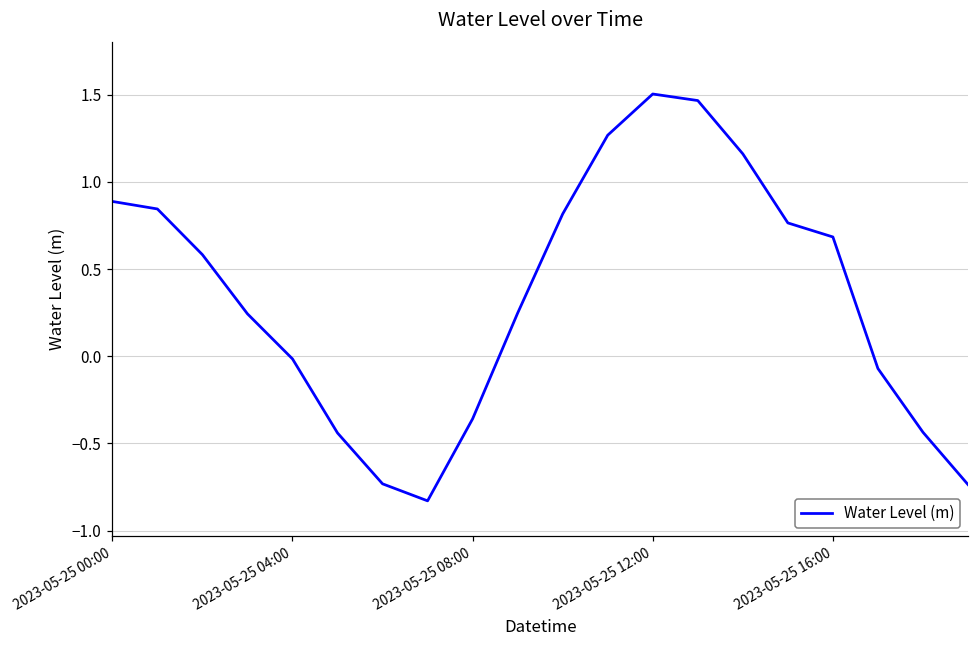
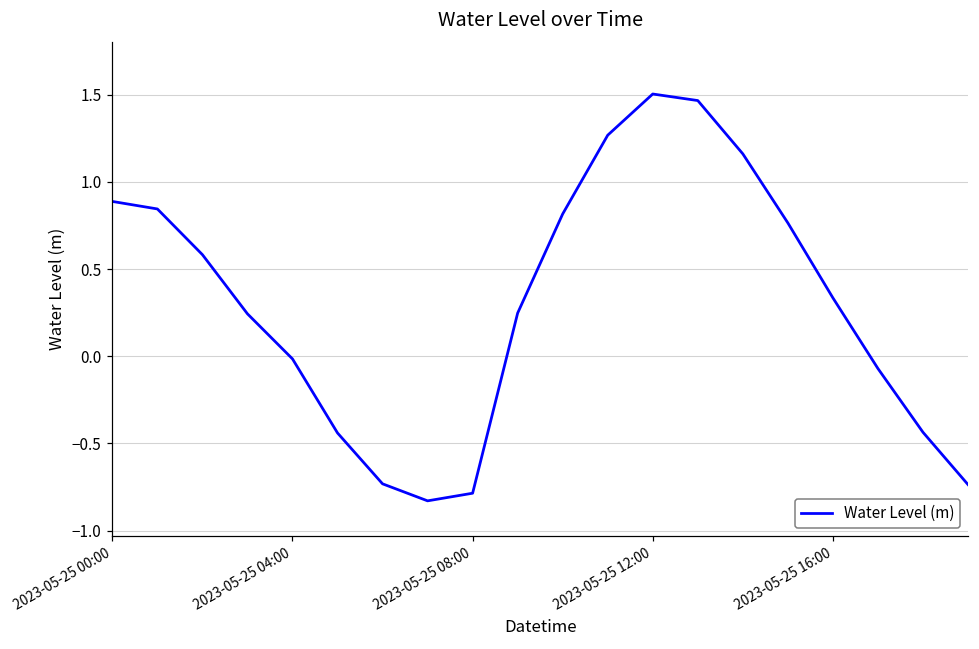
2023-05-25 08:00: -0.36 -> -0.79
2023-05-25 16:00: 0.68 -> 0.33
